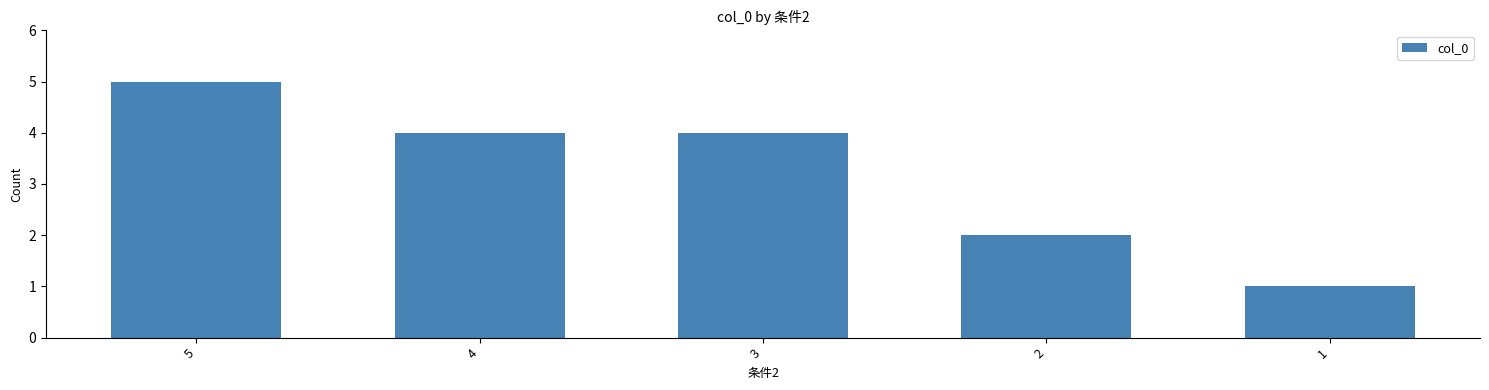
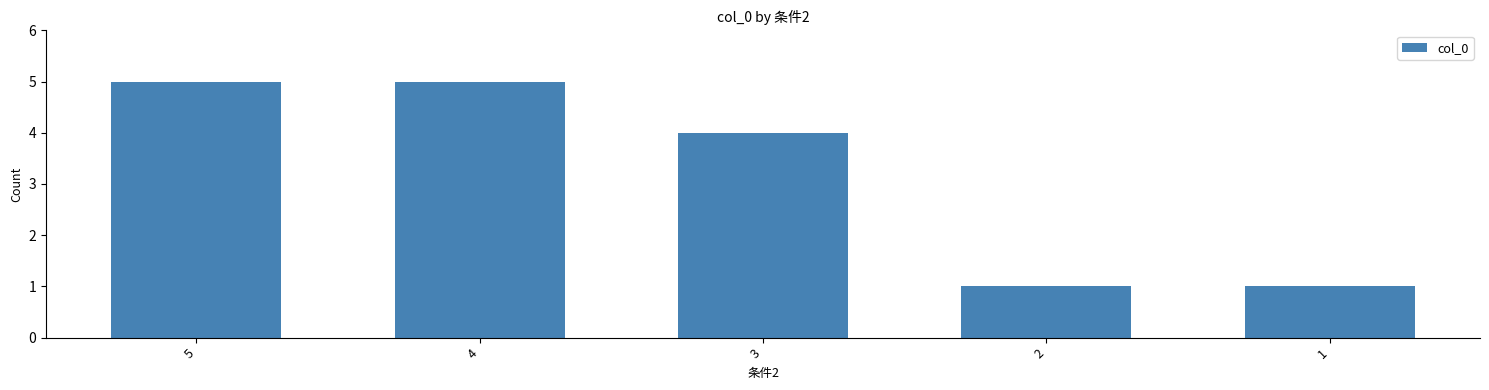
4: 4 -> 5
2: 2 -> 1
